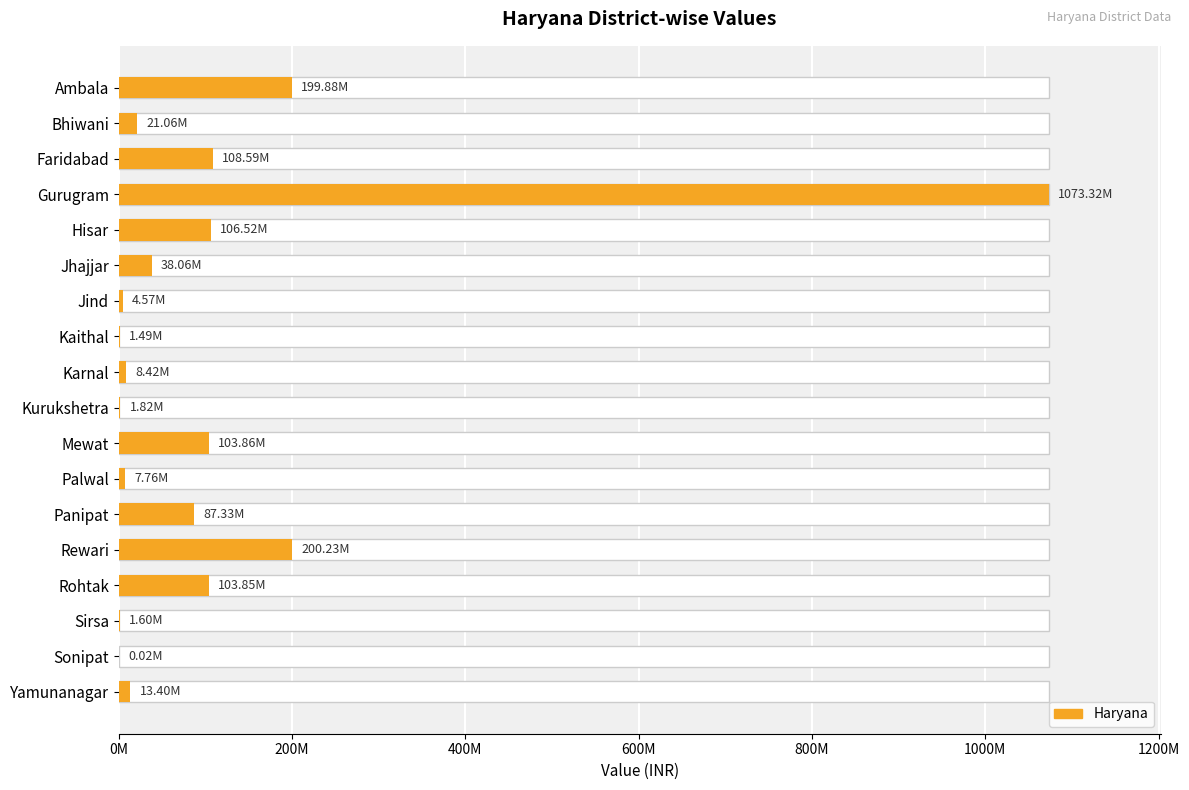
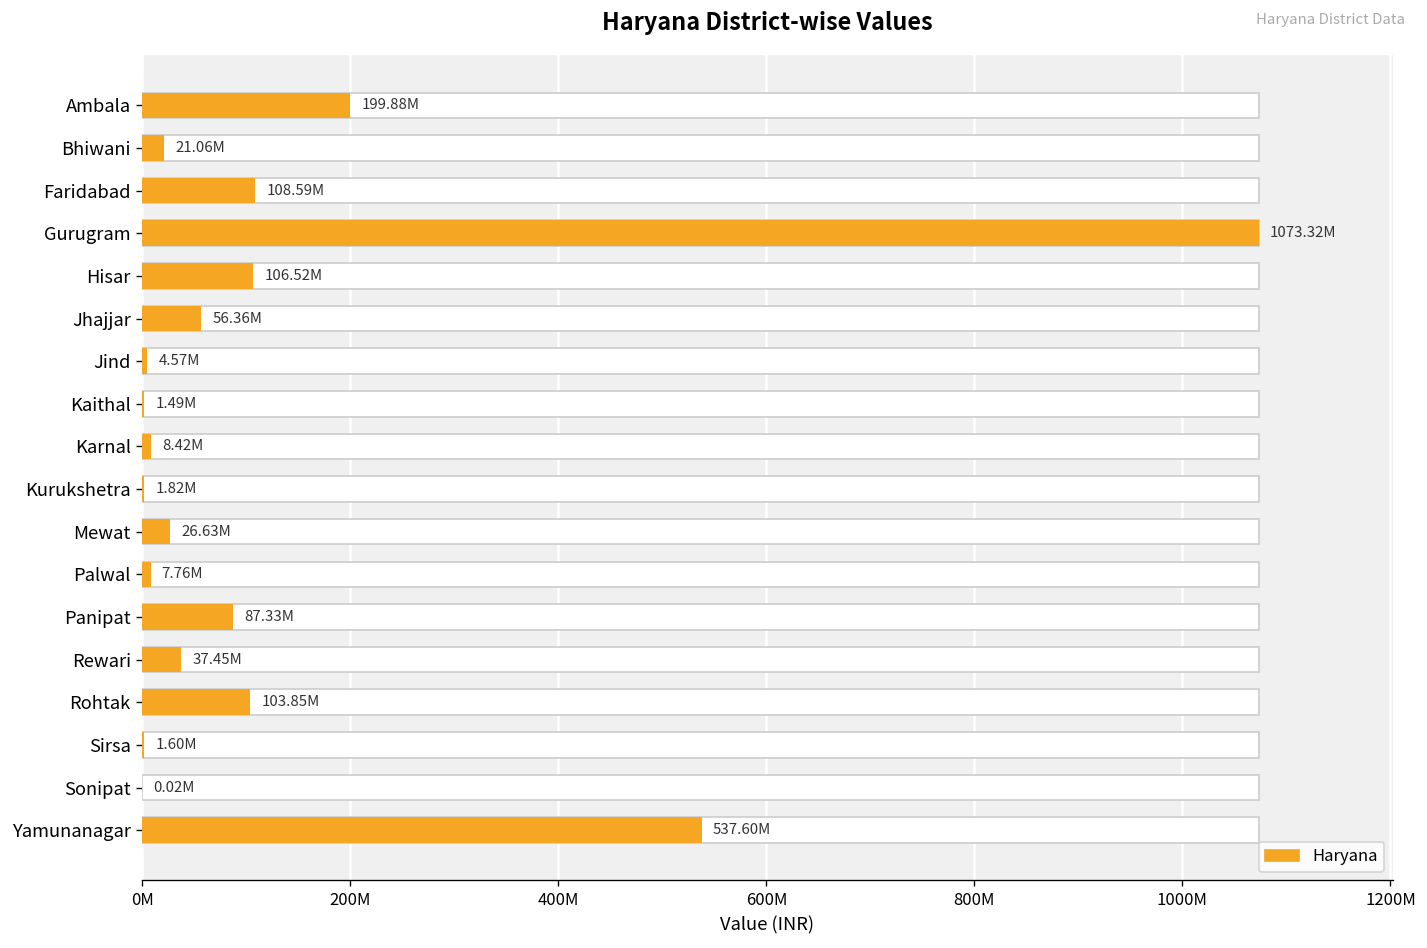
Haryana, Jhajjar: 38.06M -> 56.36M
Haryana, Mewat: 103.86M -> 26.63M
Haryana, Rewari: 200.23M -> 37.45M
Haryana, Yamunanagar: 13.40M -> 537.60M
